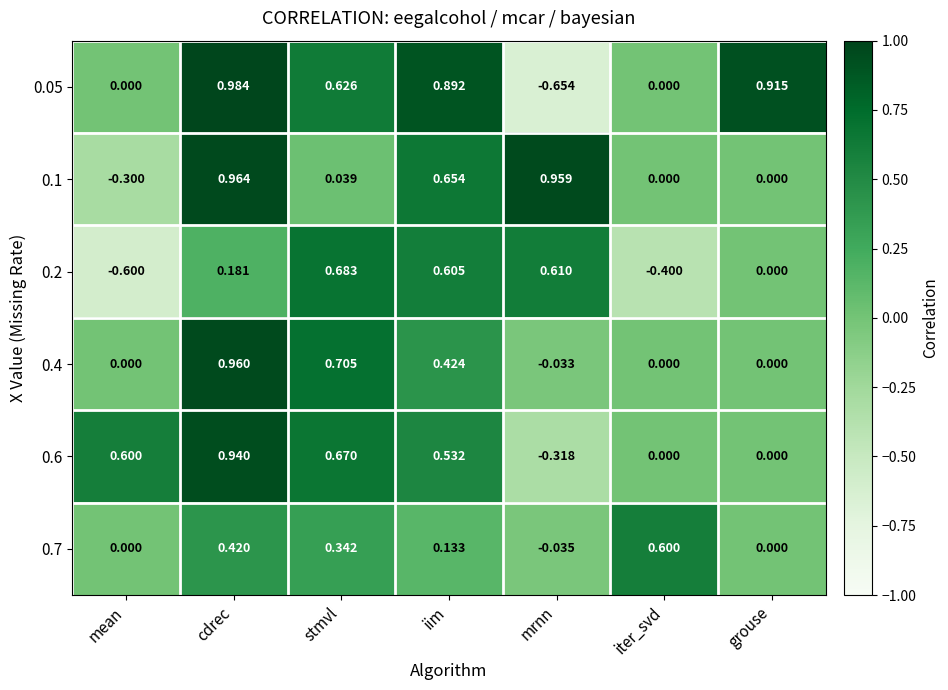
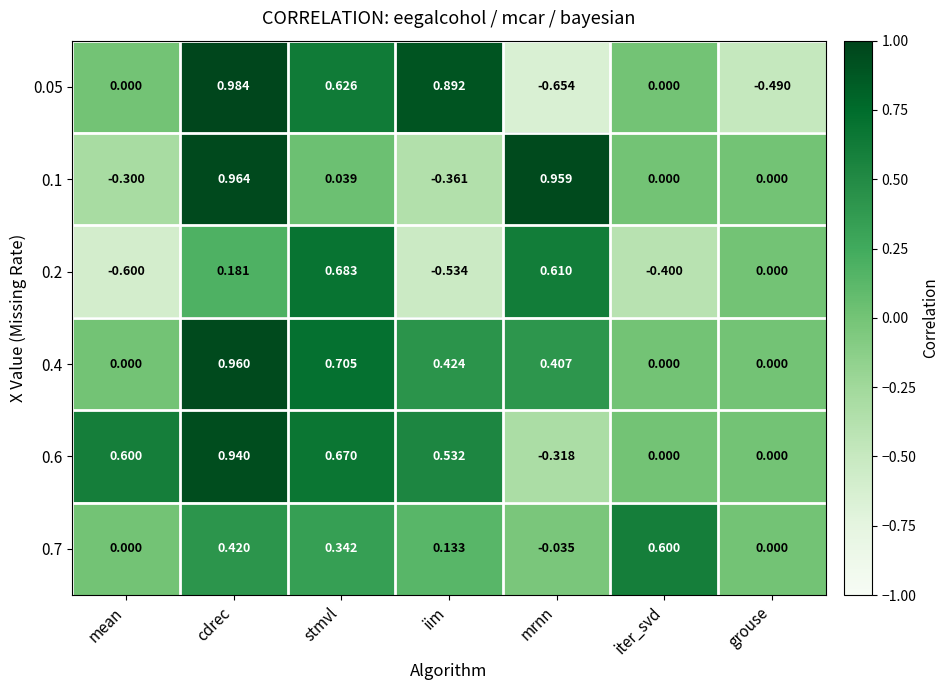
0.05, grouse: 0.915 -> -0.490
0.1, iim: 0.654 -> -0.361
0.2, iim: 0.605 -> -0.534
0.4, mrnn: -0.033 -> 0.407
